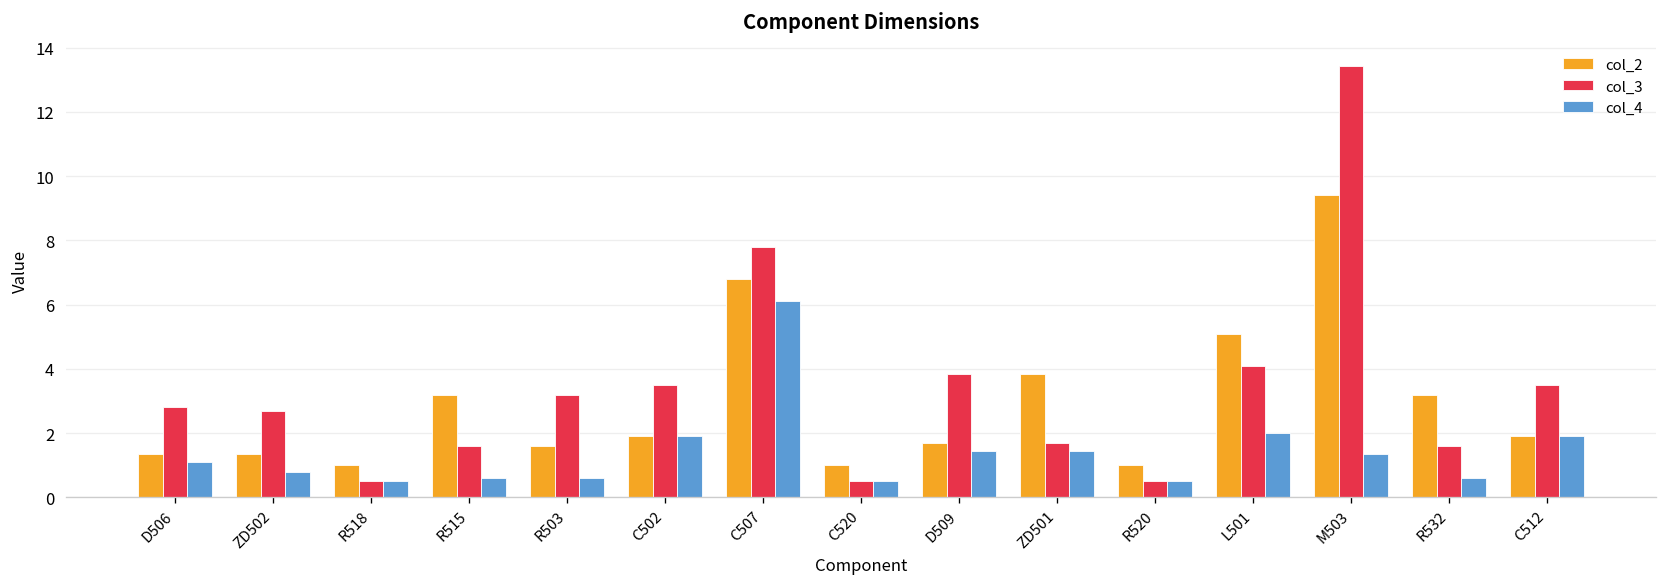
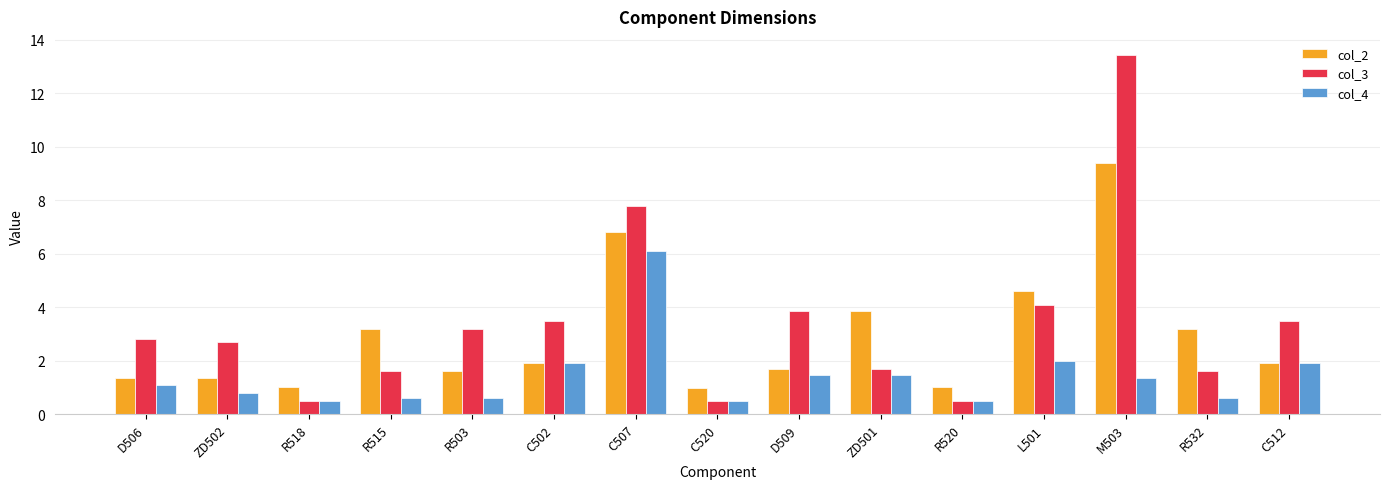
col_2, L501: 5.1 -> 4.6
